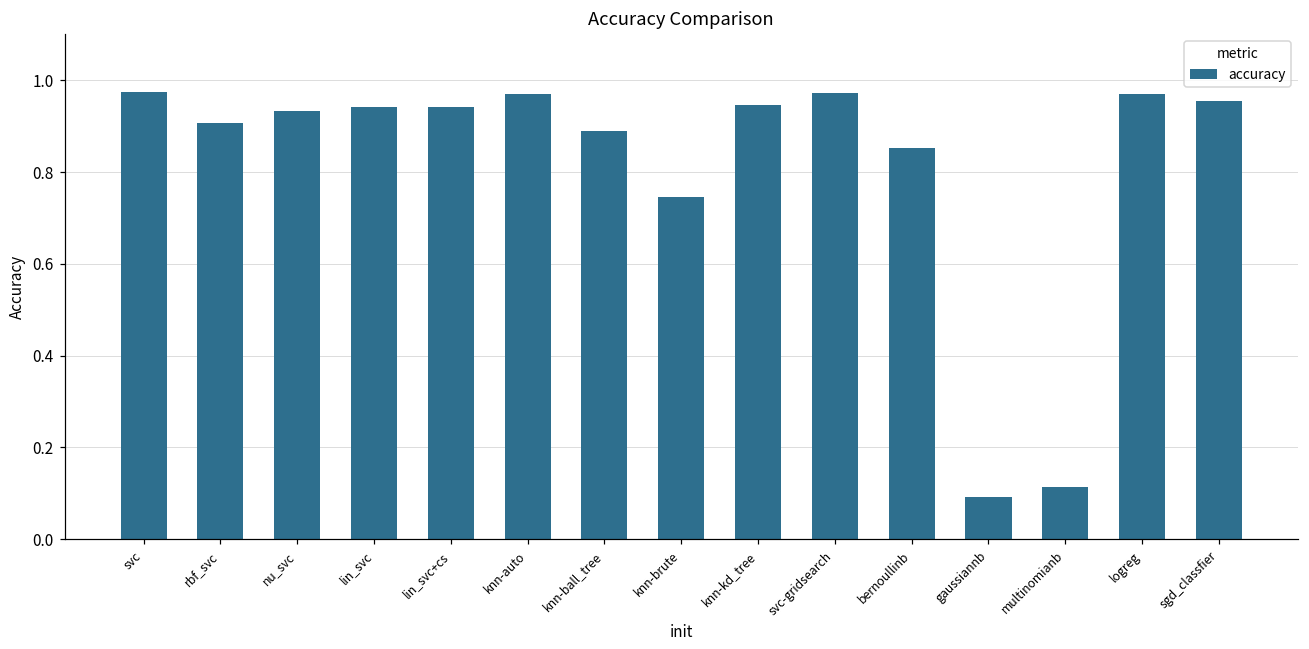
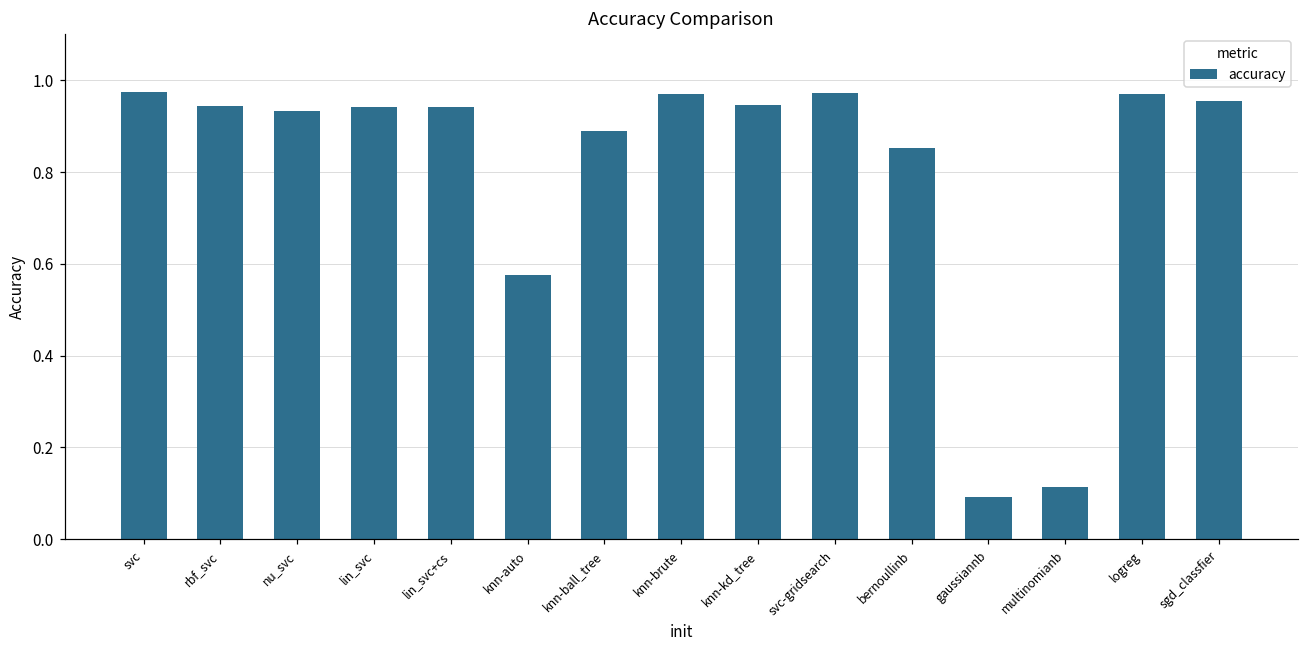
rbf_svc: 0.91 -> 0.94
knn-auto: 0.97 -> 0.58
knn-brute: 0.75 -> 0.97
